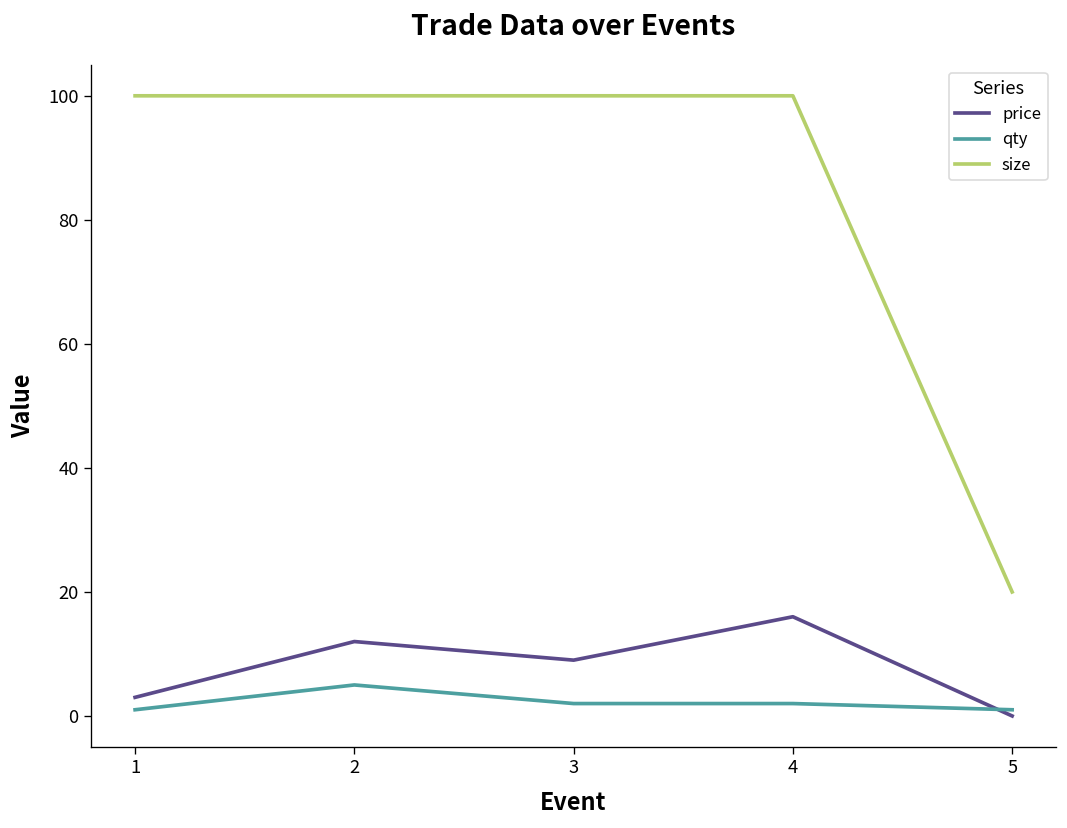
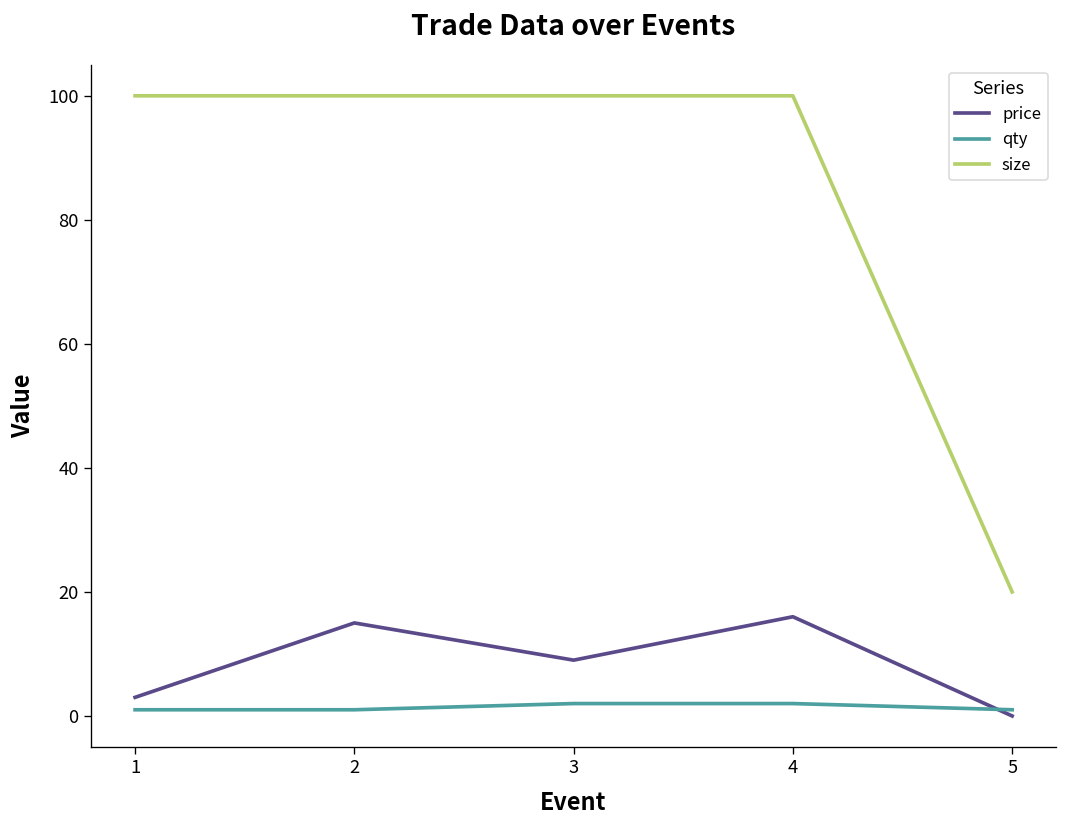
price, 2: 12 -> 15
qty, 2: 5 -> 1
